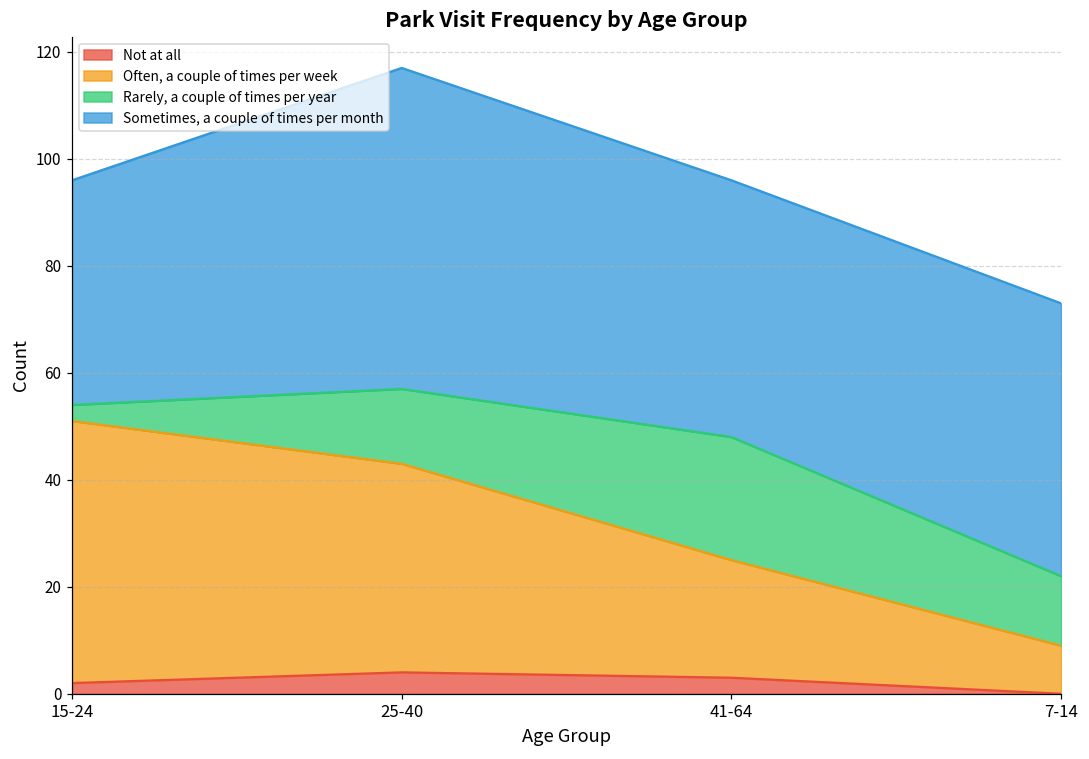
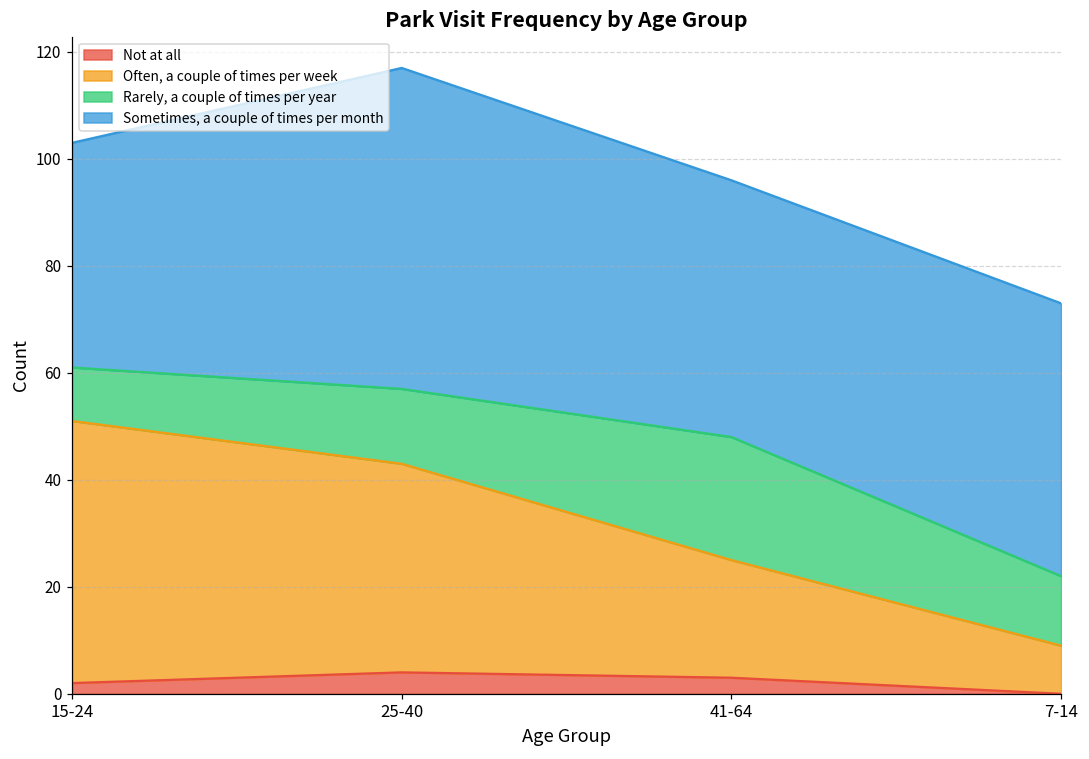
Rarely, a couple of times per year, 15-24: 3 -> 10
